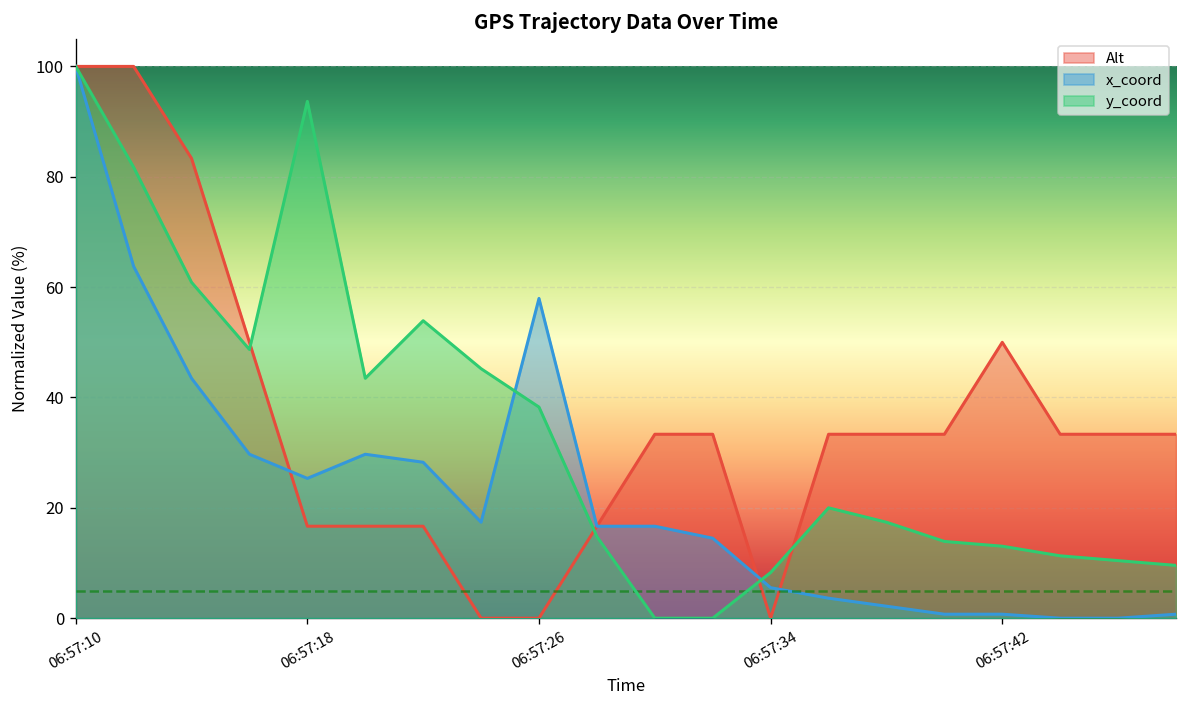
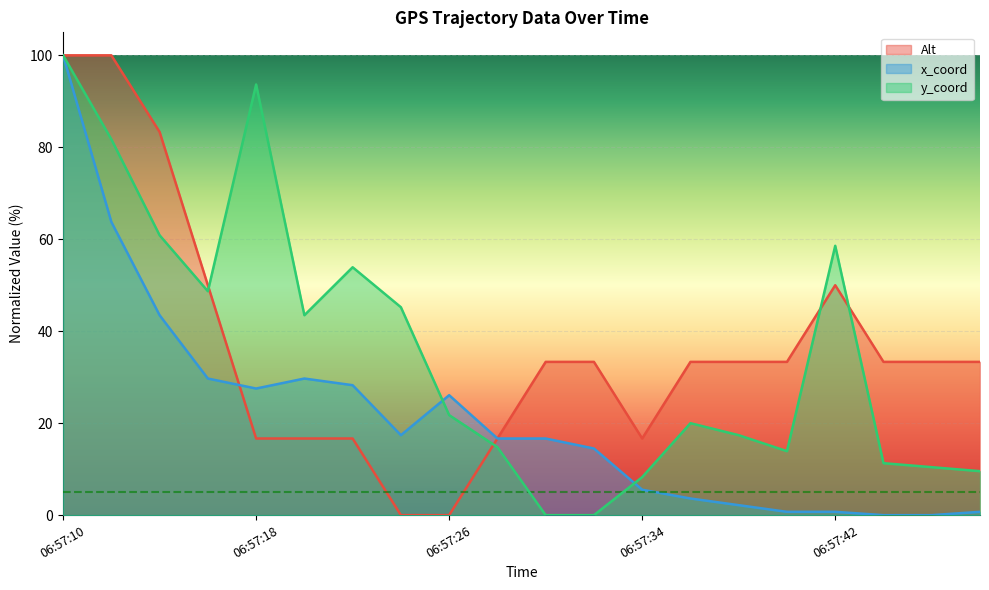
x_coord, 06:57:18: 25 -> 28
x_coord, 06:57:26: 58 -> 26
y_coord, 06:57:26: 38 -> 22
Alt, 06:57:34: 0 -> 17
y_coord, 06:57:42: 13 -> 59
